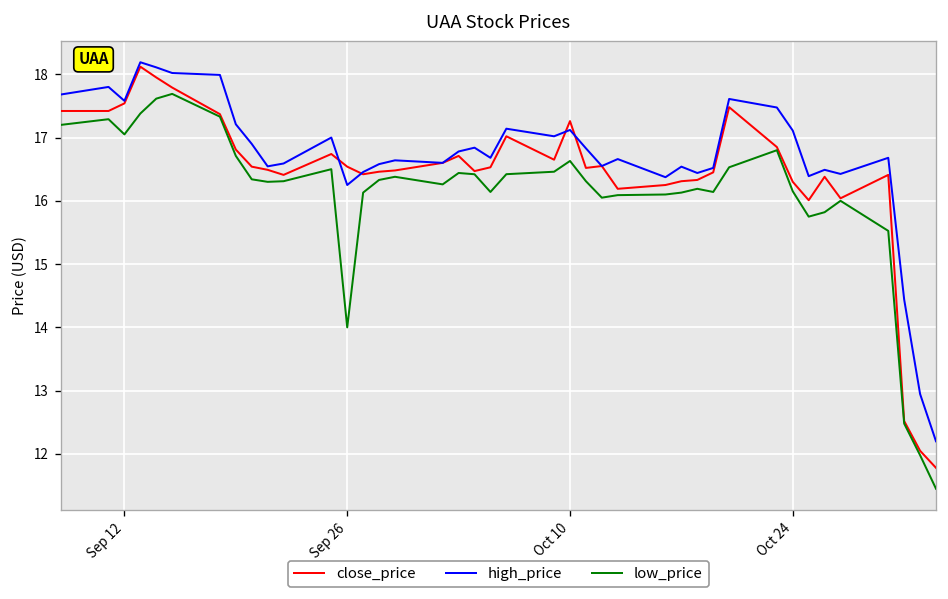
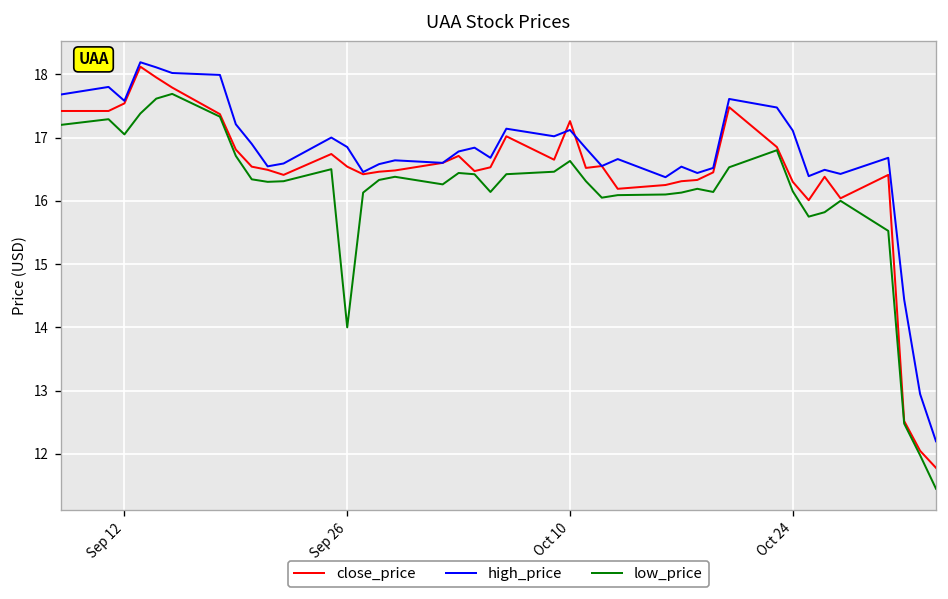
high_price, Sep 26: 16.3 -> 16.9
